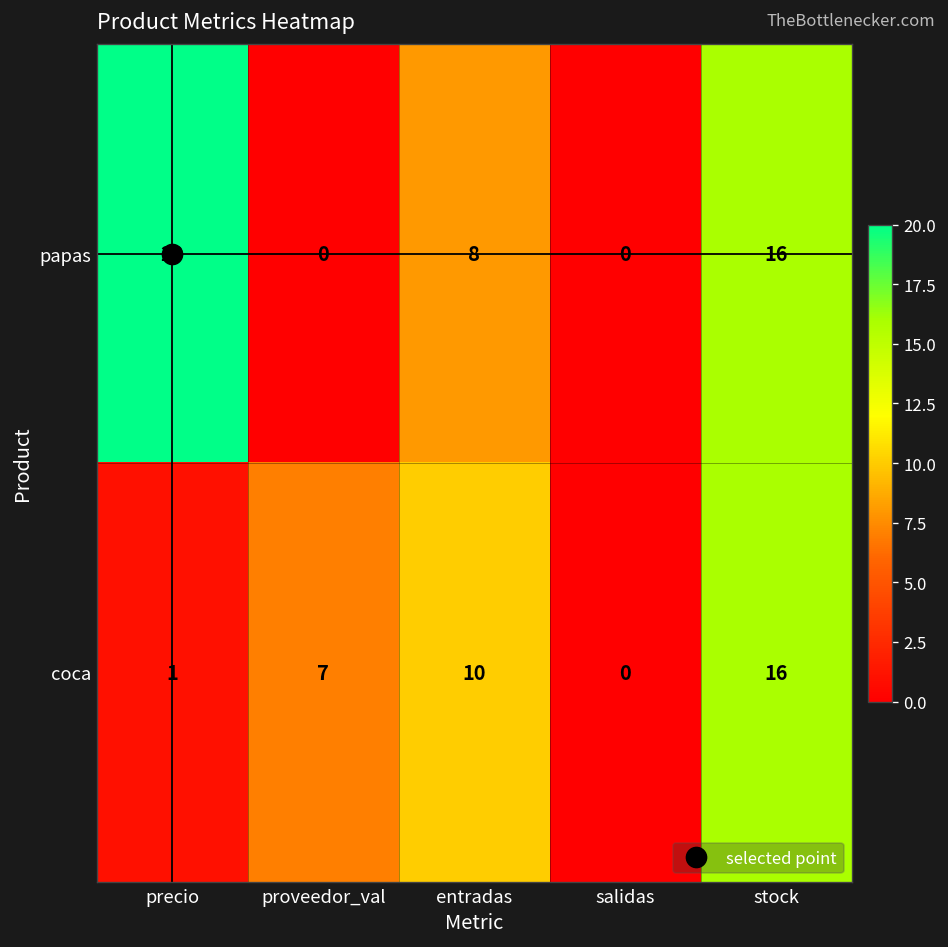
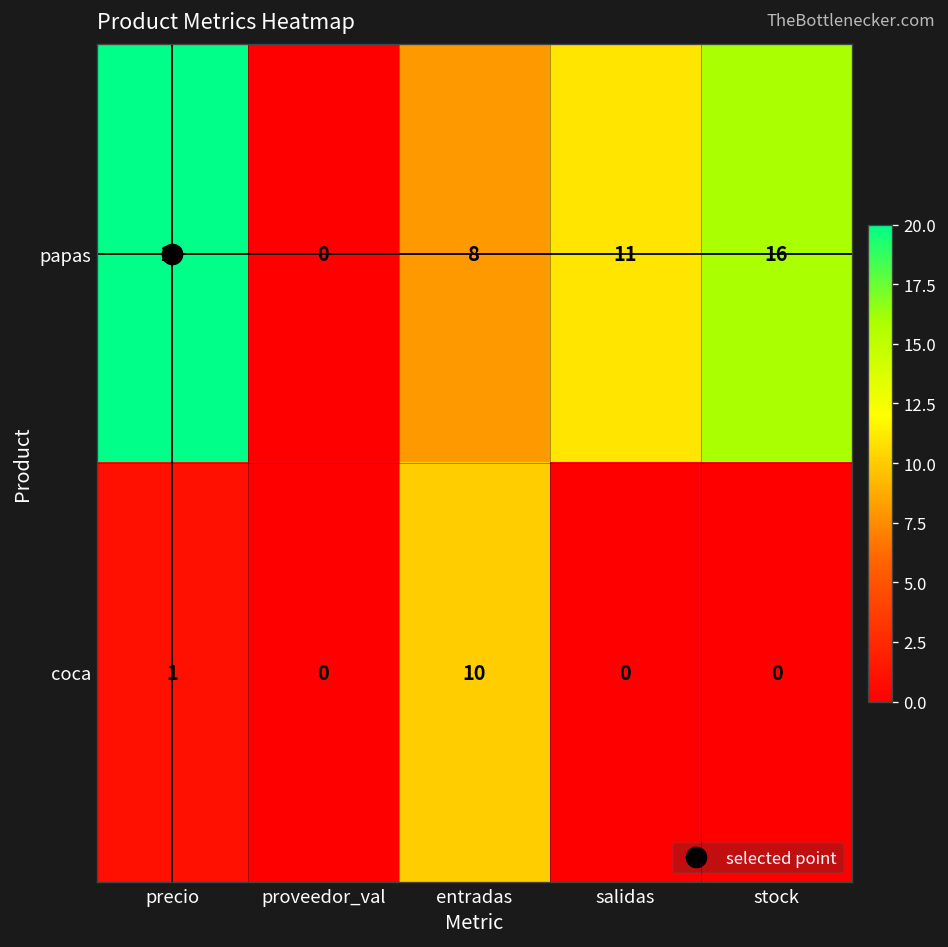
papas, salidas: 0 -> 11
coca, proveedor_val: 7 -> 0
coca, stock: 16 -> 0
